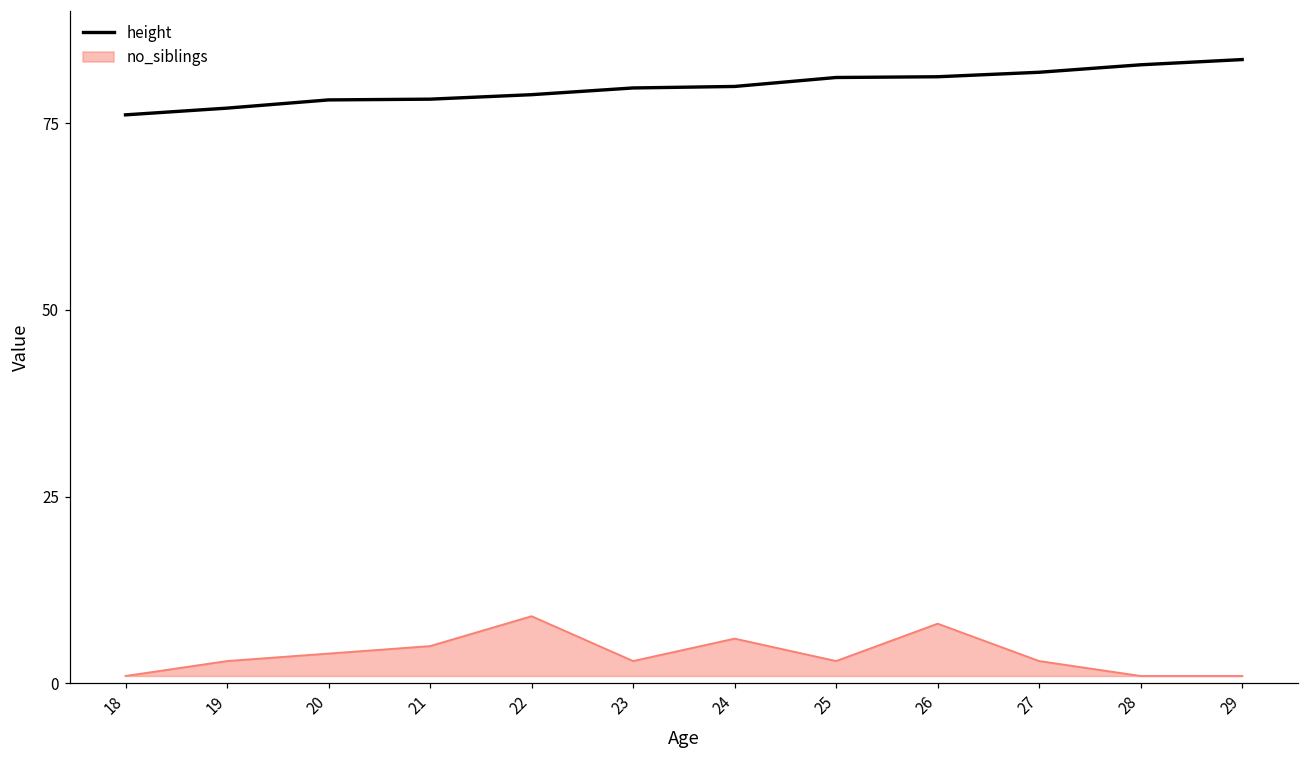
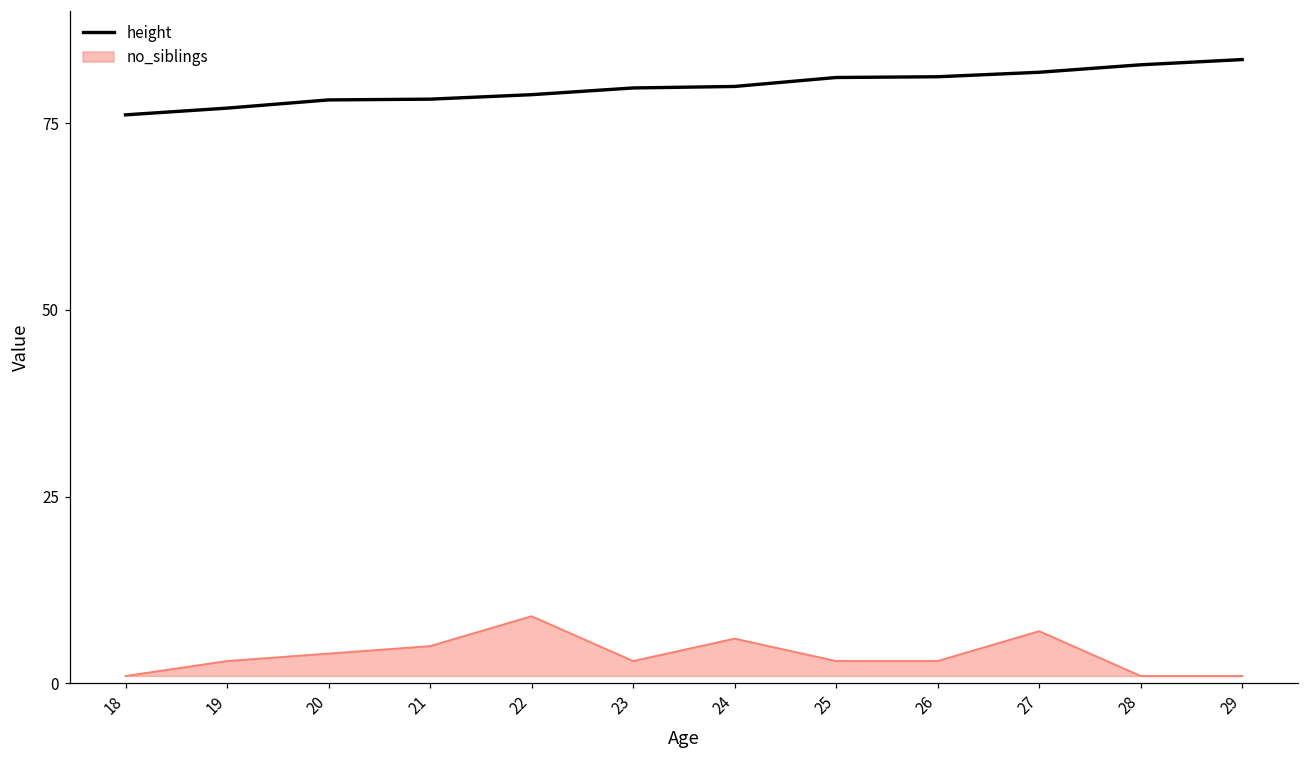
no_siblings, 26: 8 -> 3
no_siblings, 27: 3 -> 7
